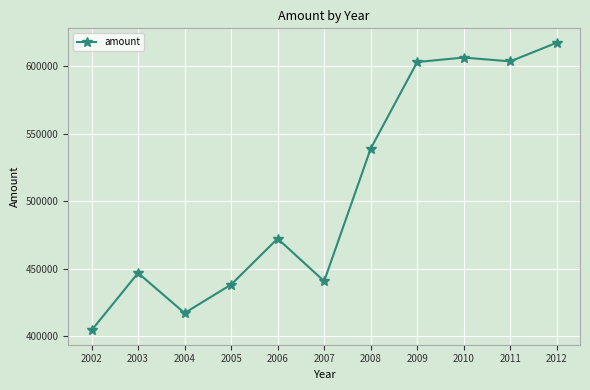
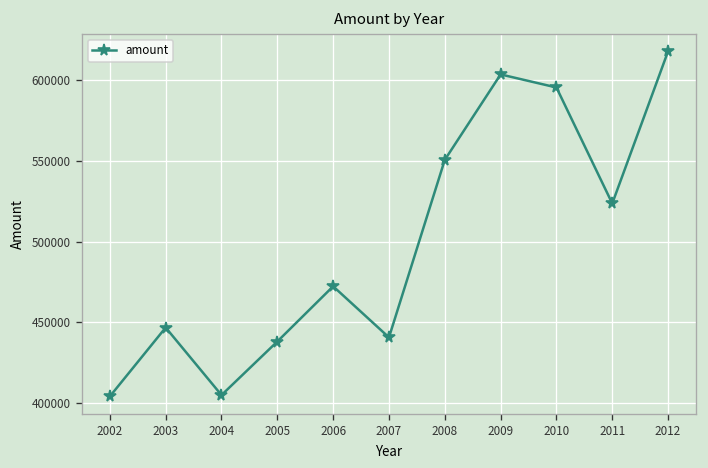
2004: 417000 -> 405000
2008: 539000 -> 550000
2010: 607000 -> 595000
2011: 604000 -> 524000
